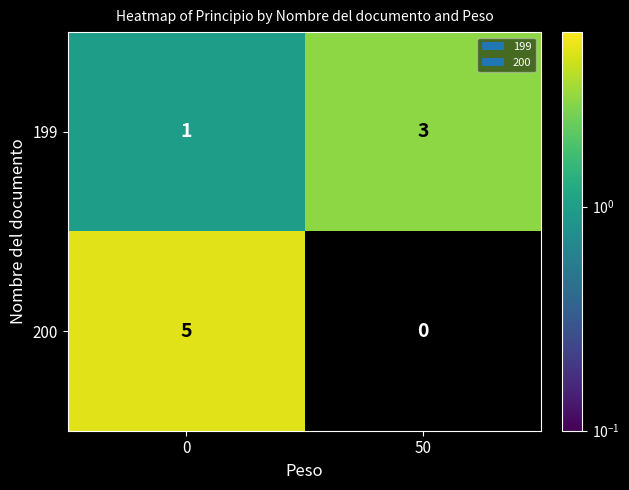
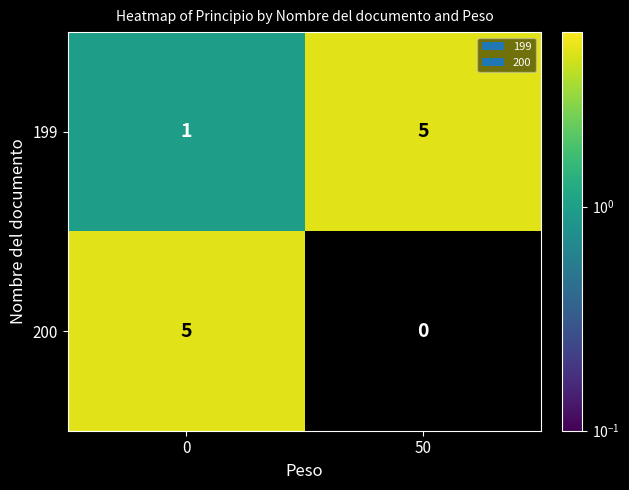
199, 50: 3 -> 5
